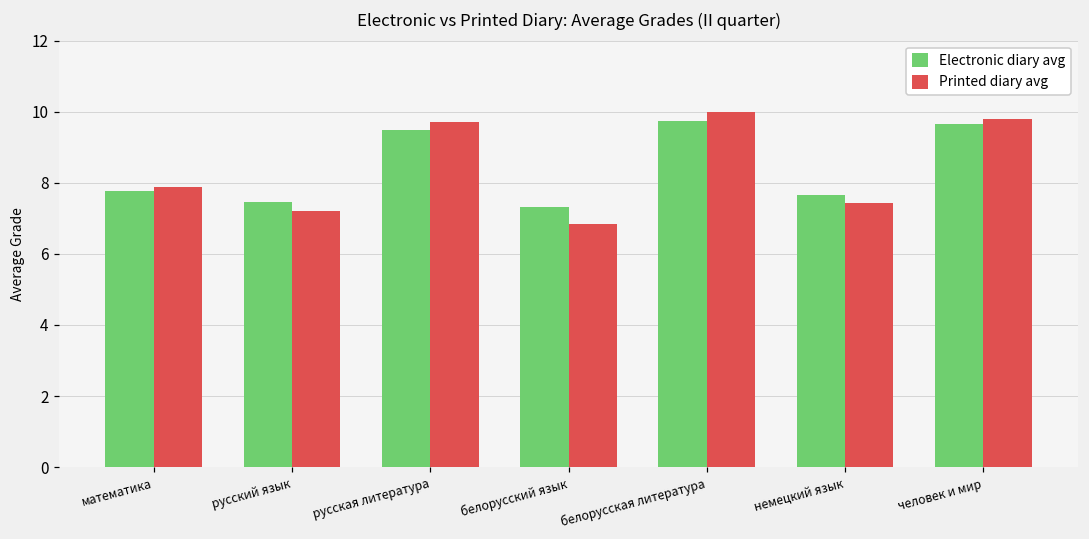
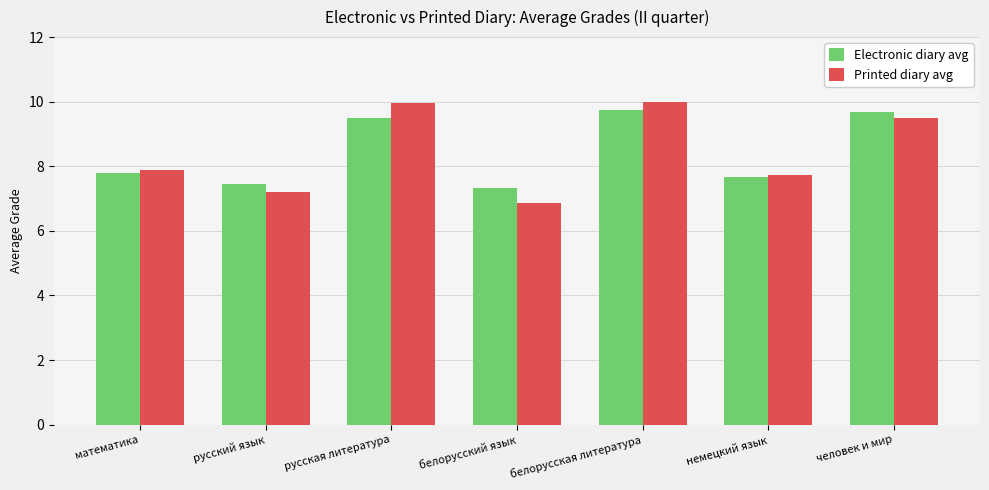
Printed diary avg, русская литература: 9.7 -> 10.0
Printed diary avg, немецкий язык: 7.4 -> 7.7
Printed diary avg, человек и мир: 9.8 -> 9.5
